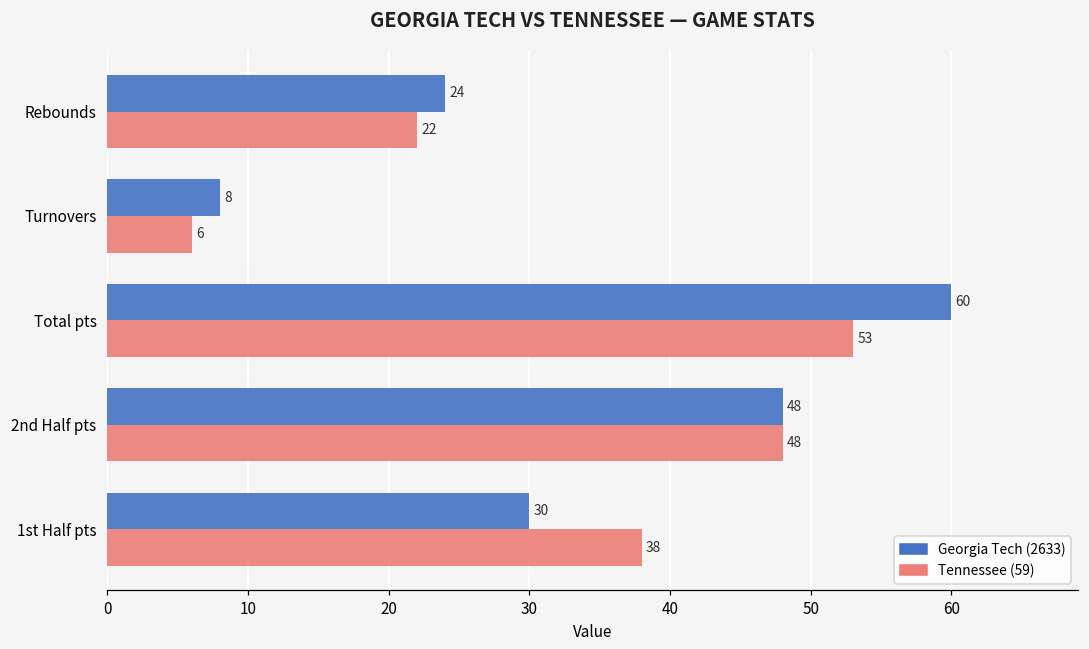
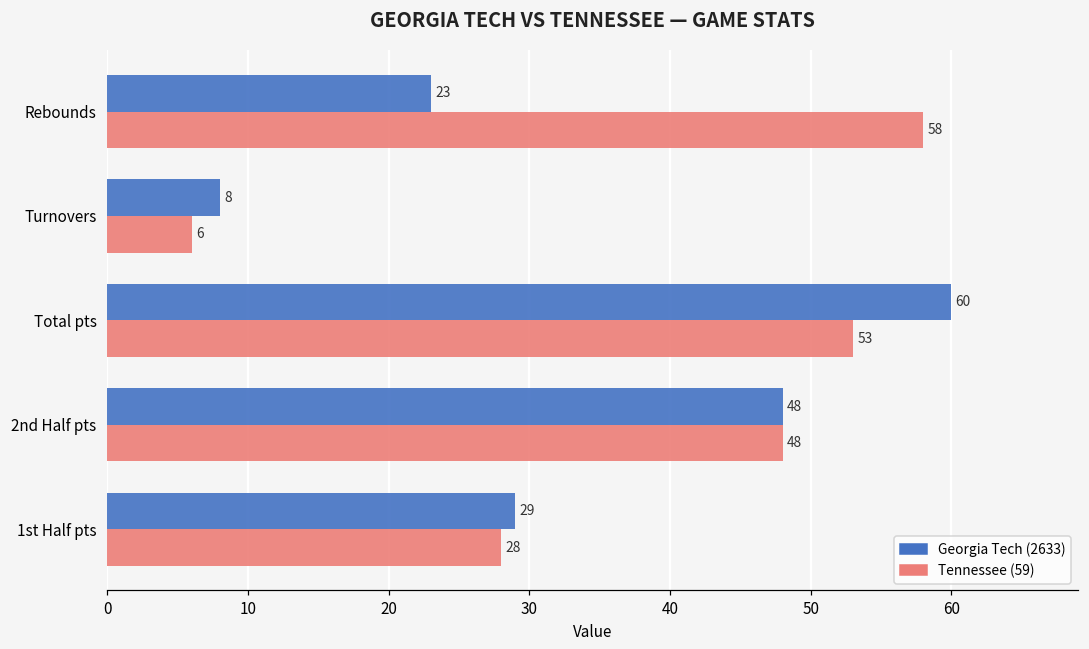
Georgia Tech (2633), Rebounds: 24 -> 23
Tennessee (59), Rebounds: 22 -> 58
Georgia Tech (2633), 1st Half pts: 30 -> 29
Tennessee (59), 1st Half pts: 38 -> 28
